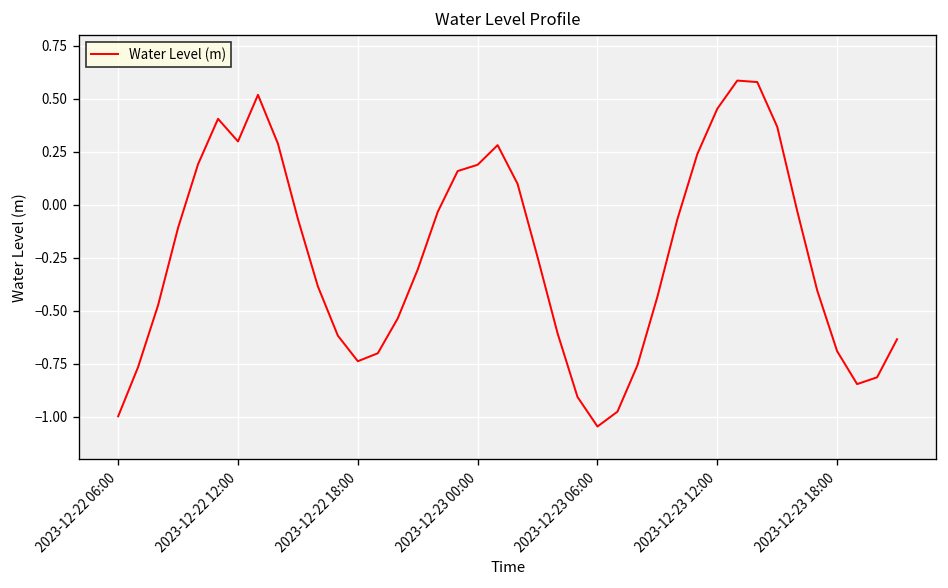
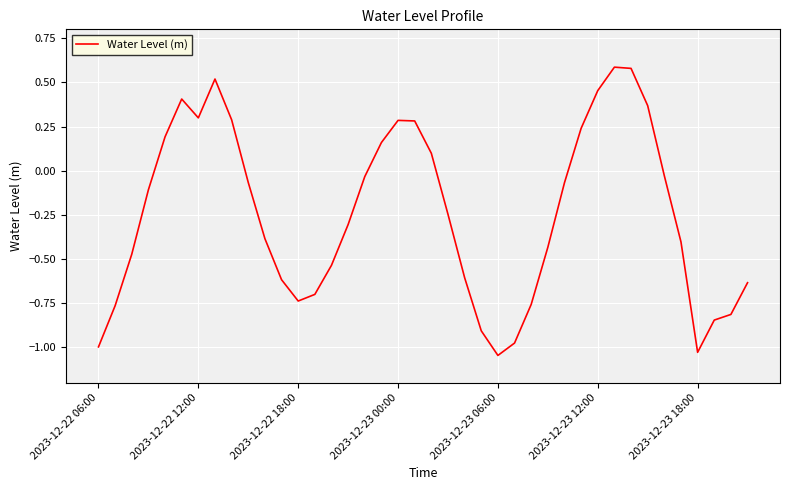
2023-12-23 00:00: 0.19 -> 0.28
2023-12-23 18:00: -0.69 -> -1.03
